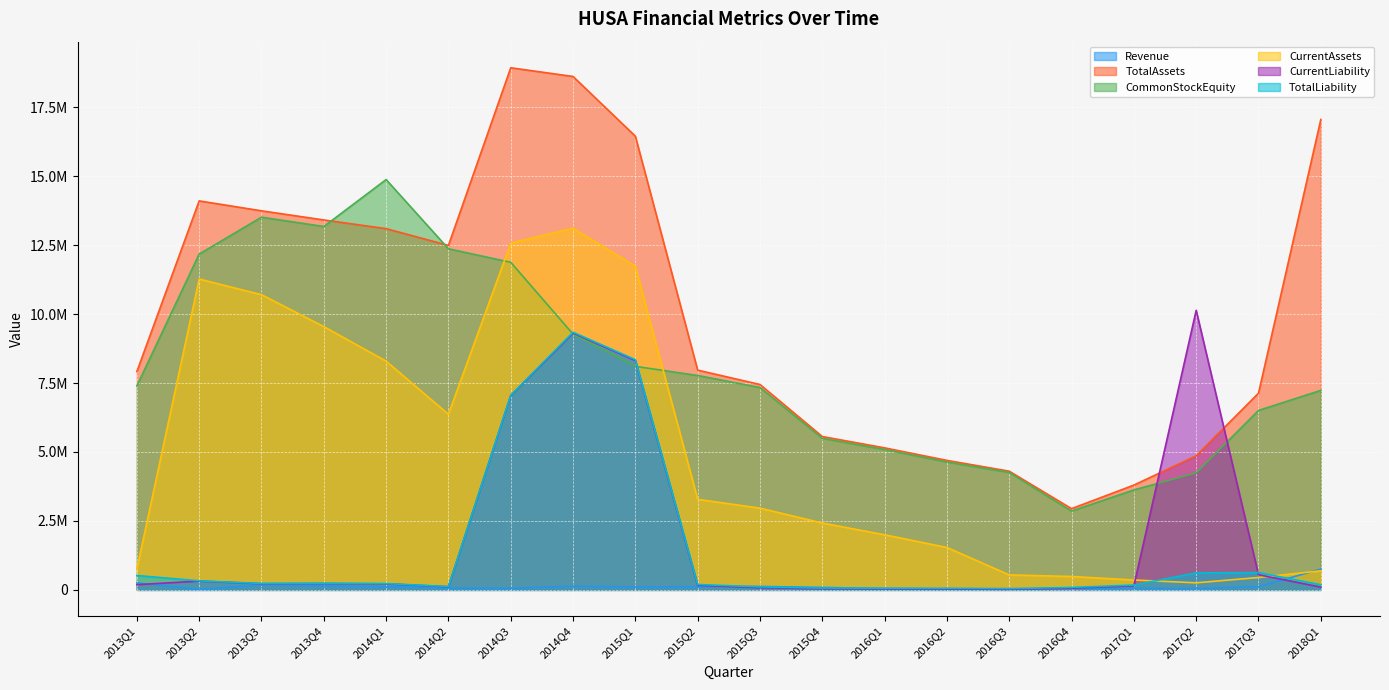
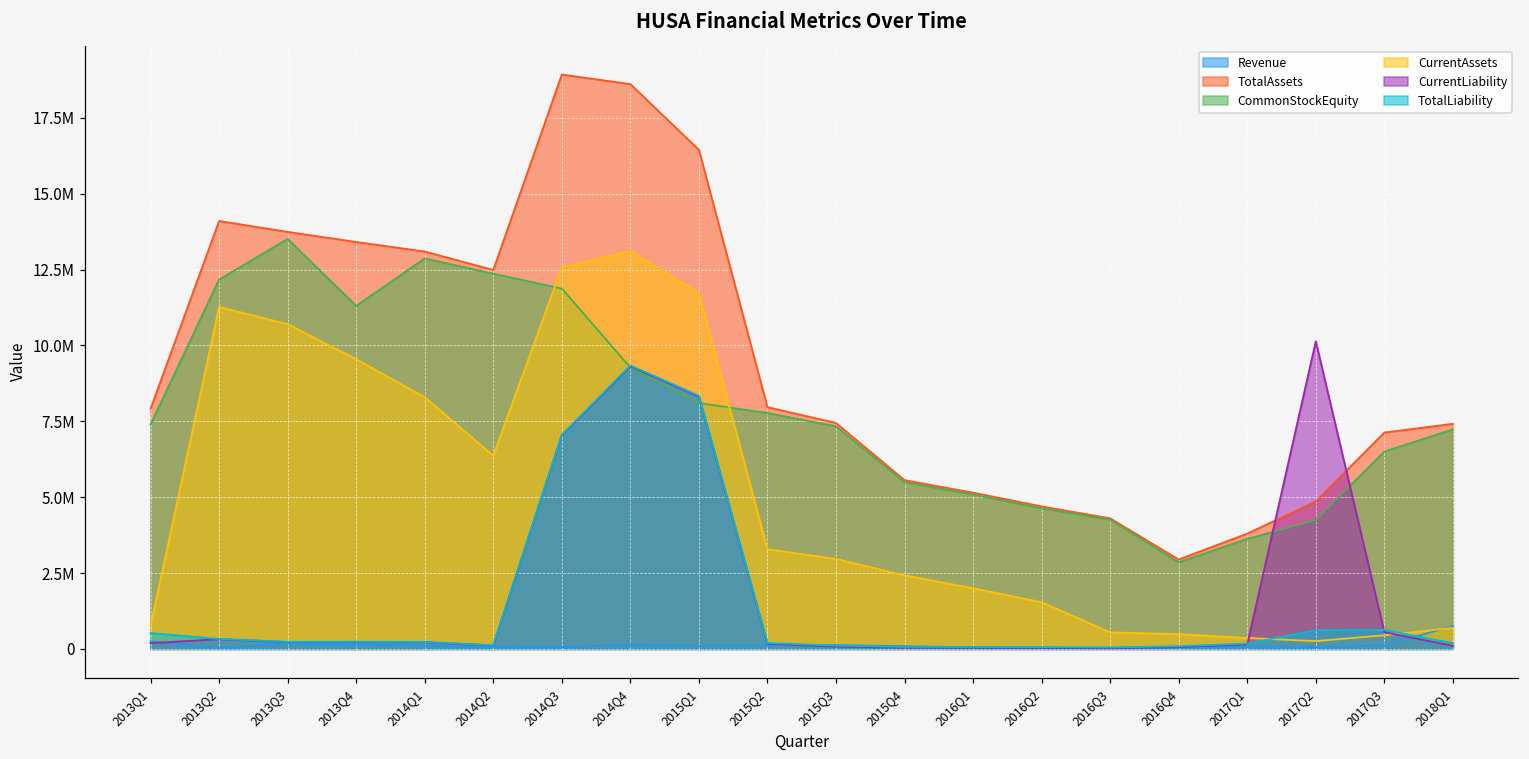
CommonStockEquity, 2013Q4: 13200000 -> 11300000
CommonStockEquity, 2014Q1: 14900000 -> 12900000
TotalAssets, 2018Q1: 17100000 -> 7400000
